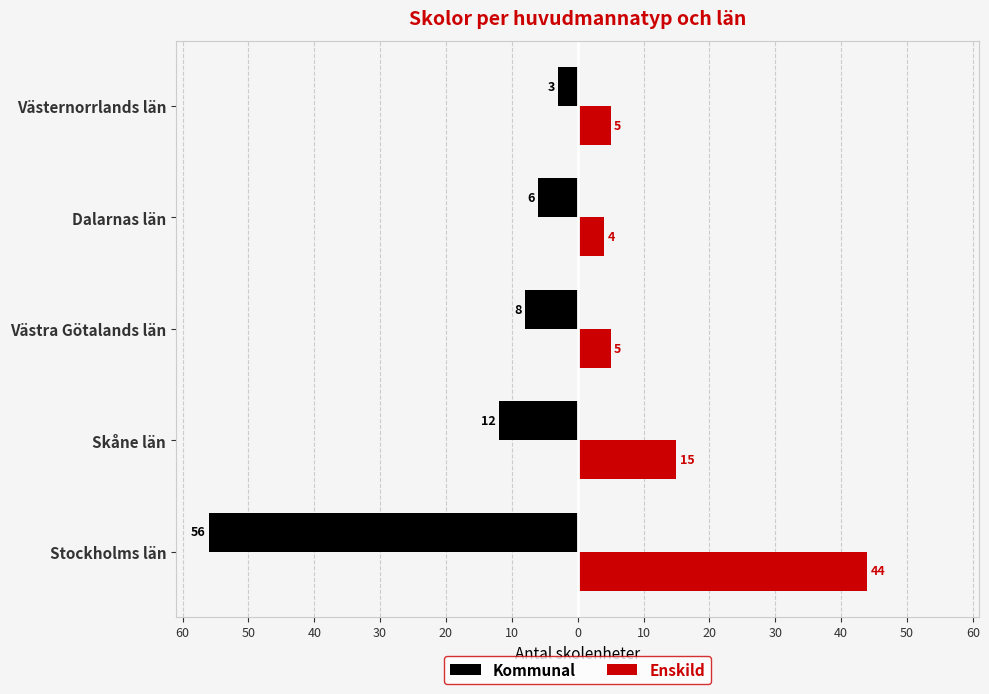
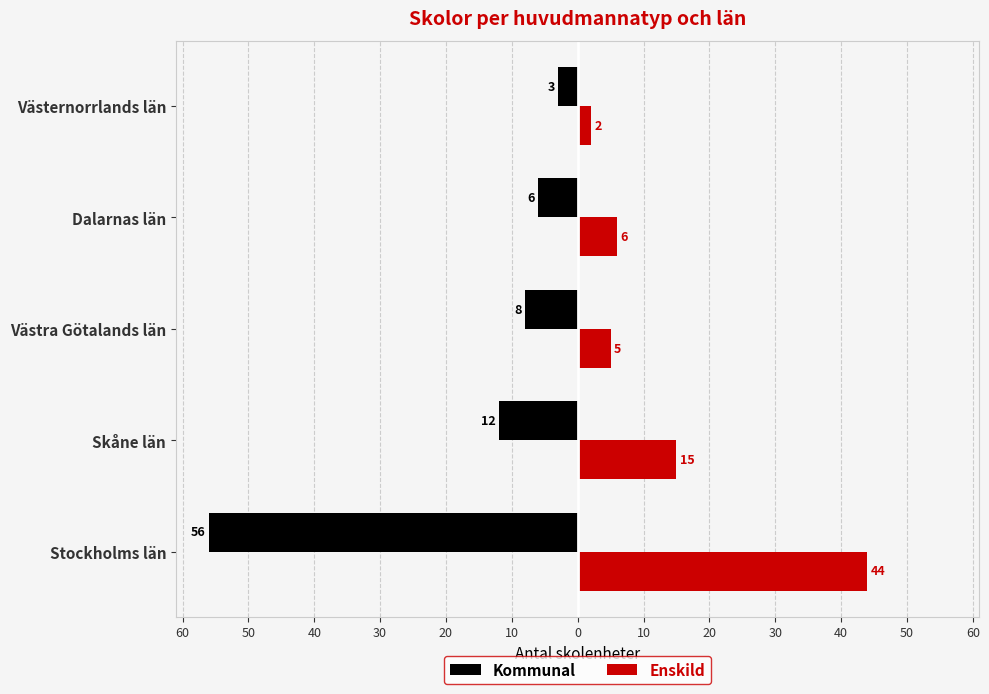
Enskild, Västernorrlands län: 5 -> 2
Enskild, Dalarnas län: 4 -> 6
